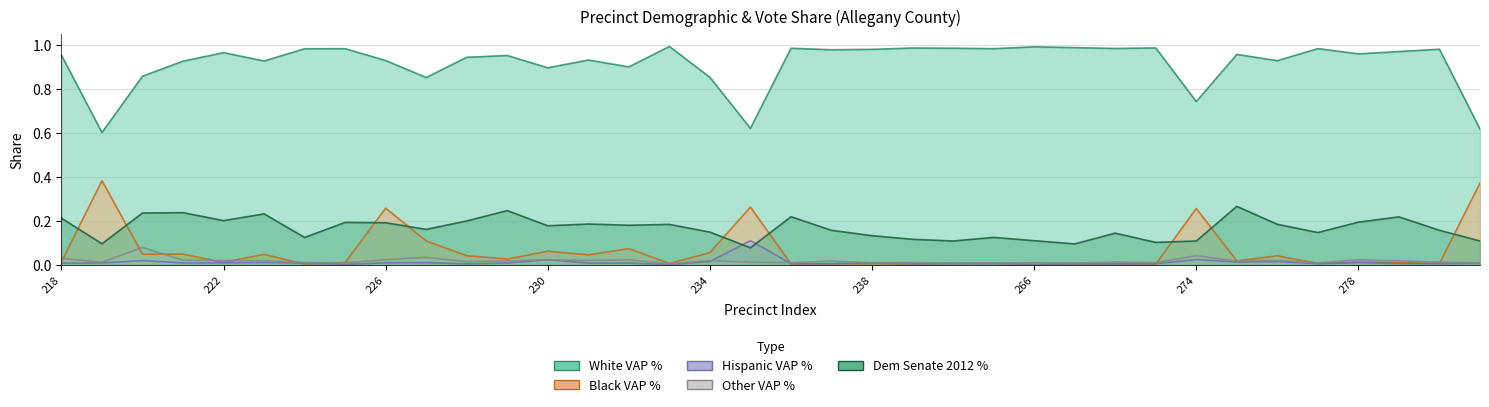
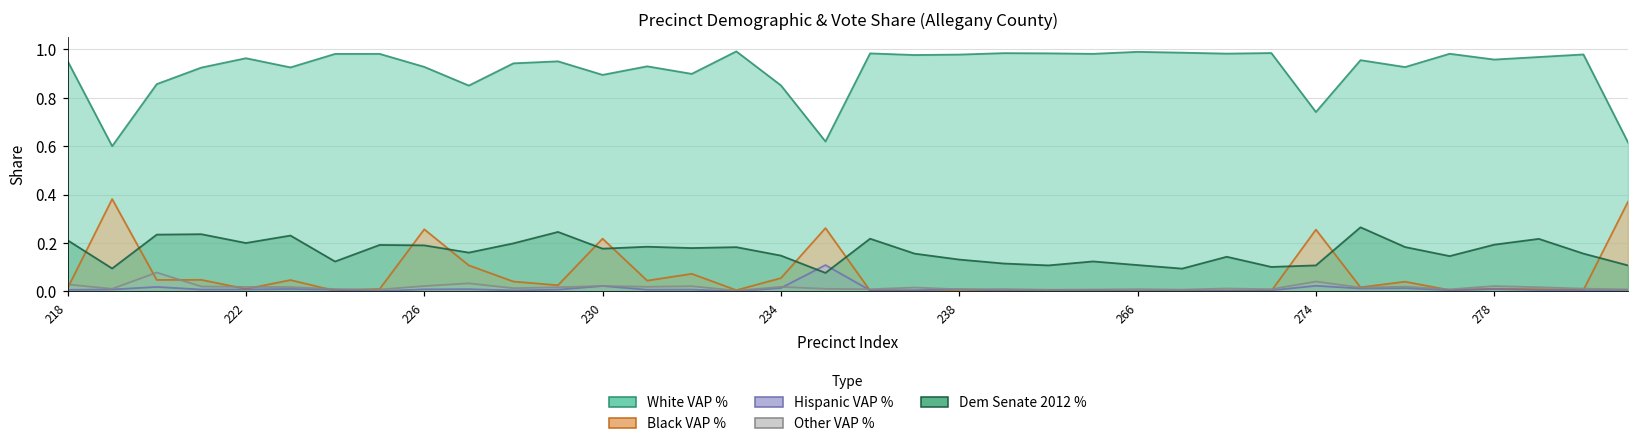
Black VAP %, 230: 0.06 -> 0.22
